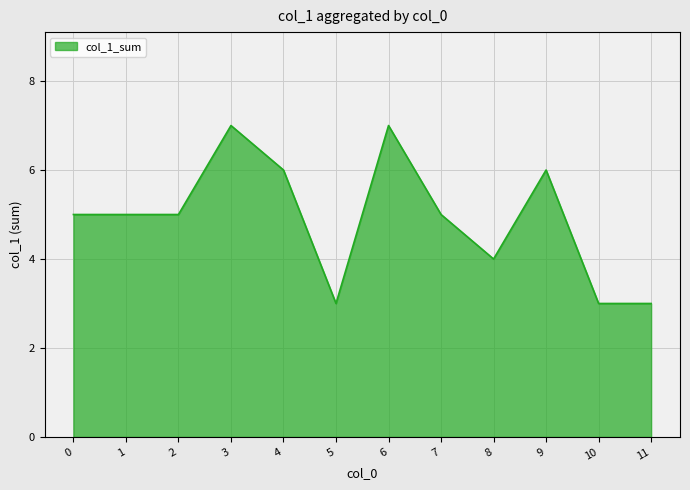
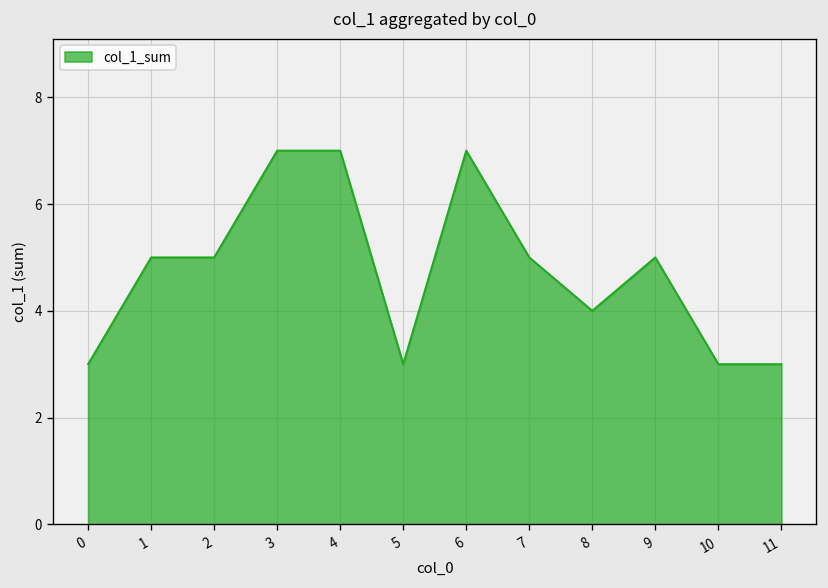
0: 5 -> 3
4: 6 -> 7
9: 6 -> 5
